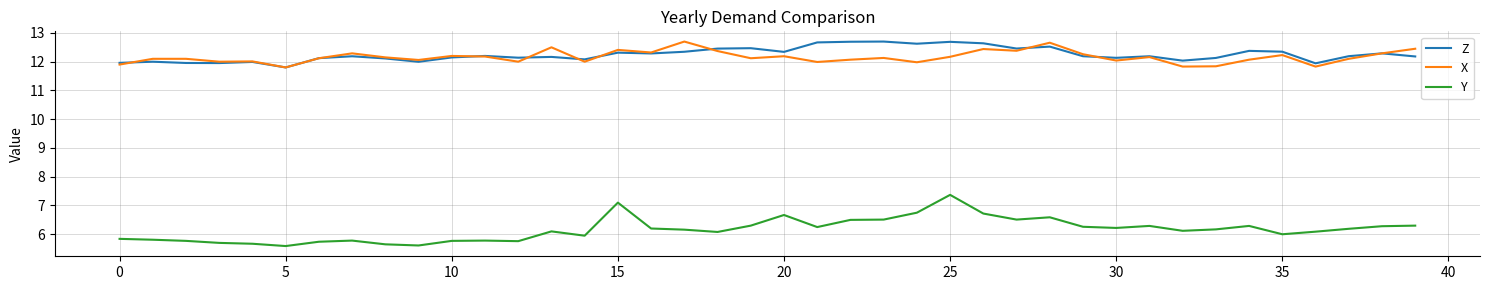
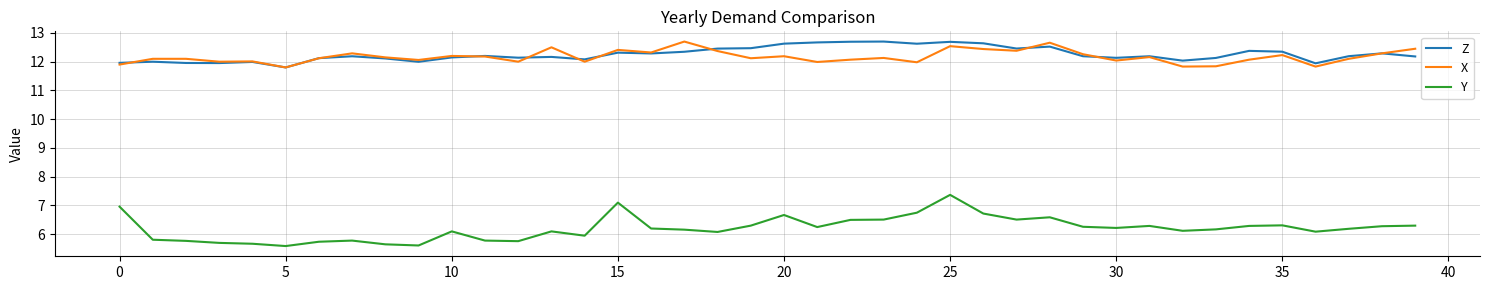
Y, 0: 5.8 -> 7.0
Y, 10: 5.8 -> 6.1
Z, 20: 12.3 -> 12.6
X, 25: 12.2 -> 12.5
Y, 35: 6.0 -> 6.3
